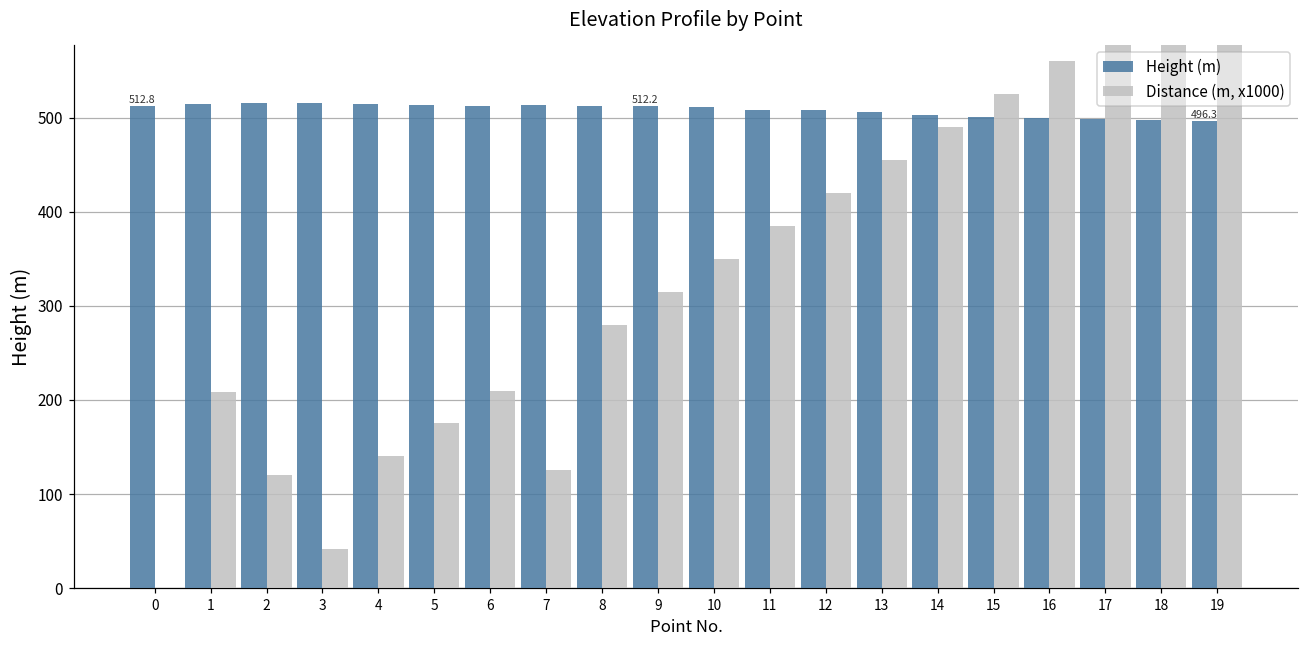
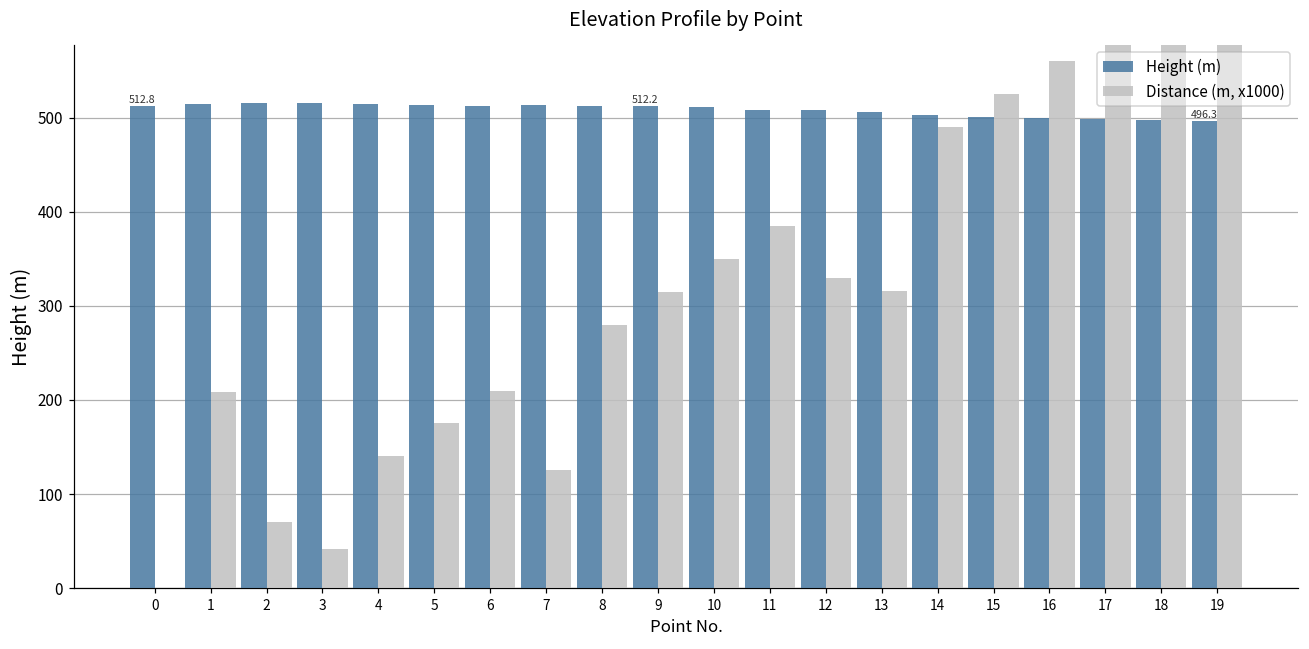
Distance (m, x1000), 2: 120 -> 70
Distance (m, x1000), 12: 420 -> 330
Distance (m, x1000), 13: 460 -> 320
